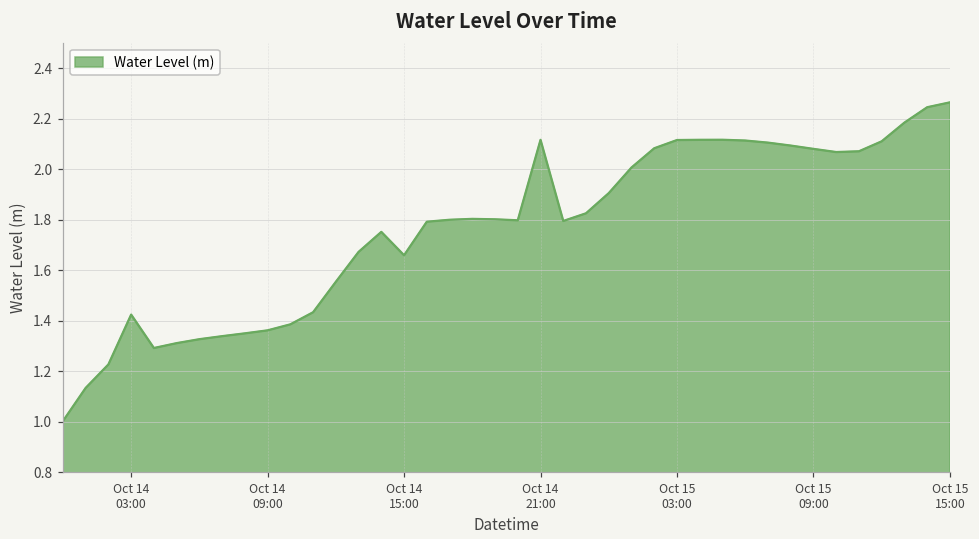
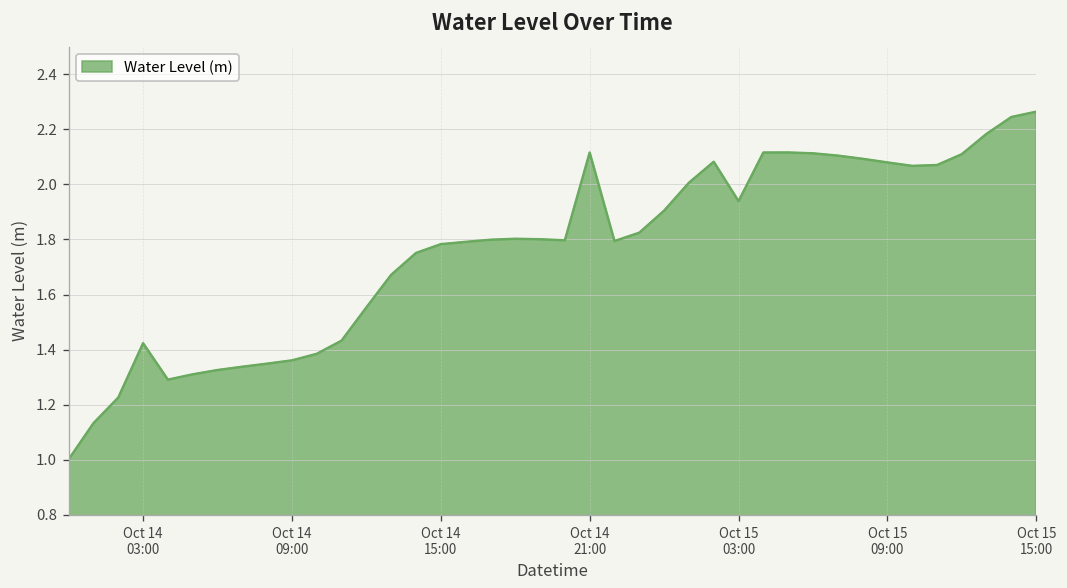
Oct 14 15:00: 1.66 -> 1.78
Oct 15 03:00: 2.11 -> 1.94
